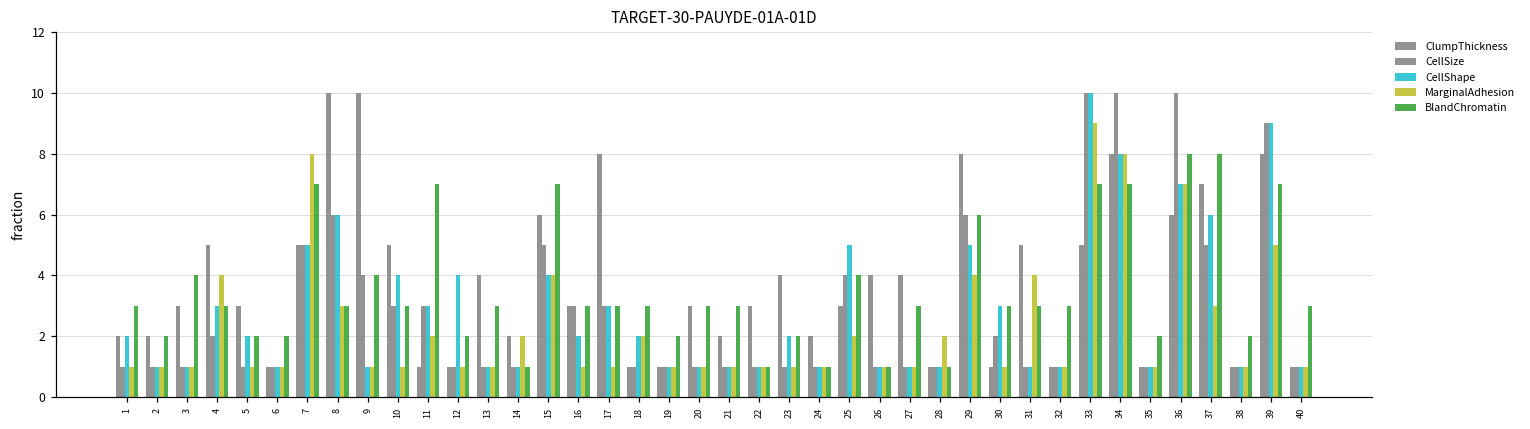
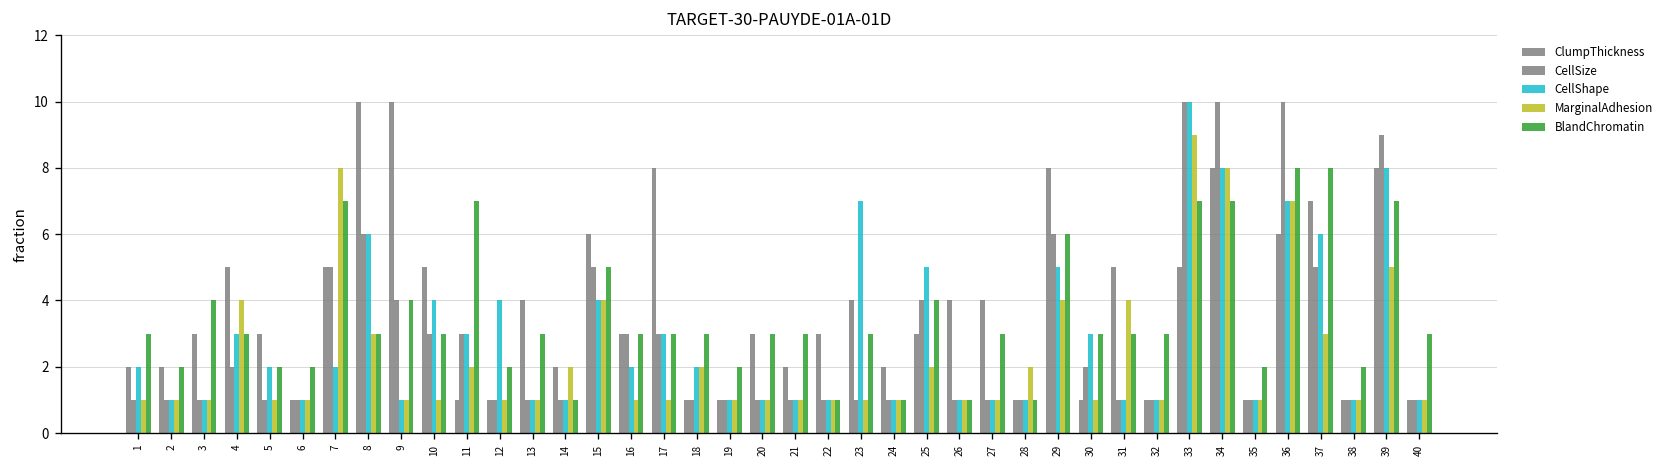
CellShape, 7: 5 -> 2
BlandChromatin, 15: 7 -> 5
CellShape, 23: 2 -> 7
BlandChromatin, 23: 2 -> 3
CellShape, 39: 9 -> 8
